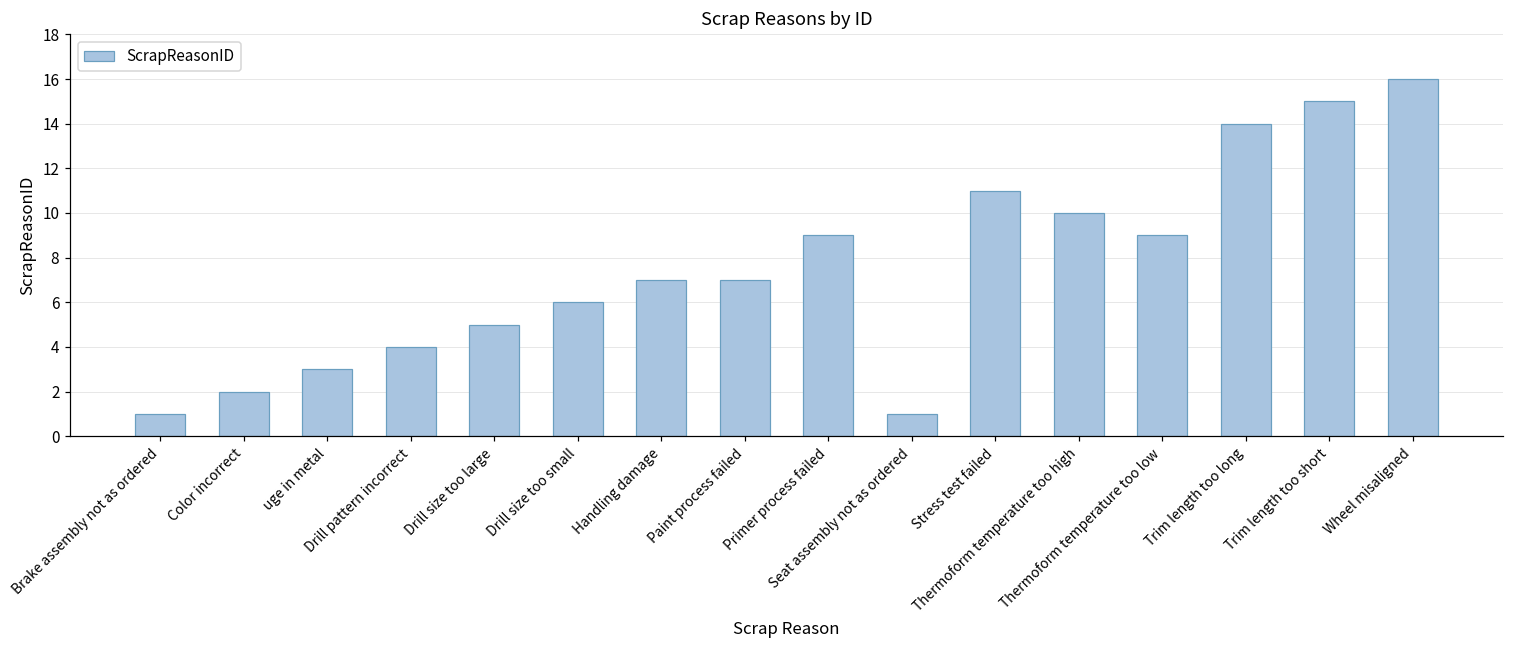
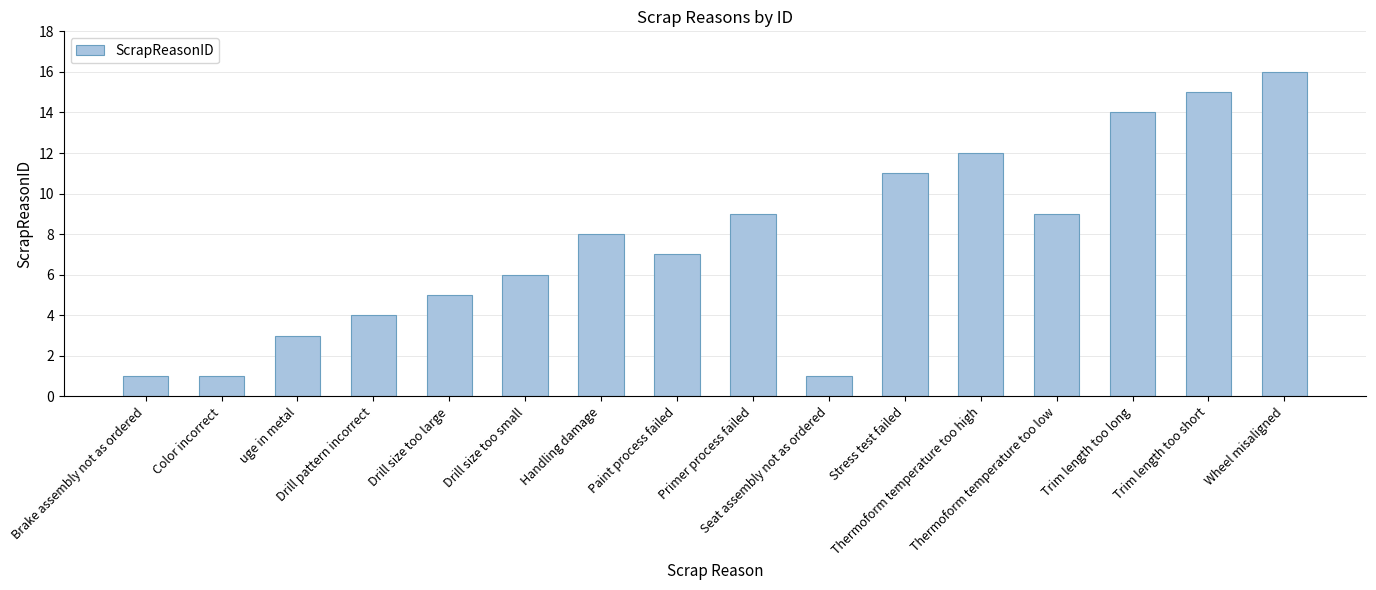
Color incorrect: 2 -> 1
Handling damage: 7 -> 8
Thermoform temperature too high: 10 -> 12
